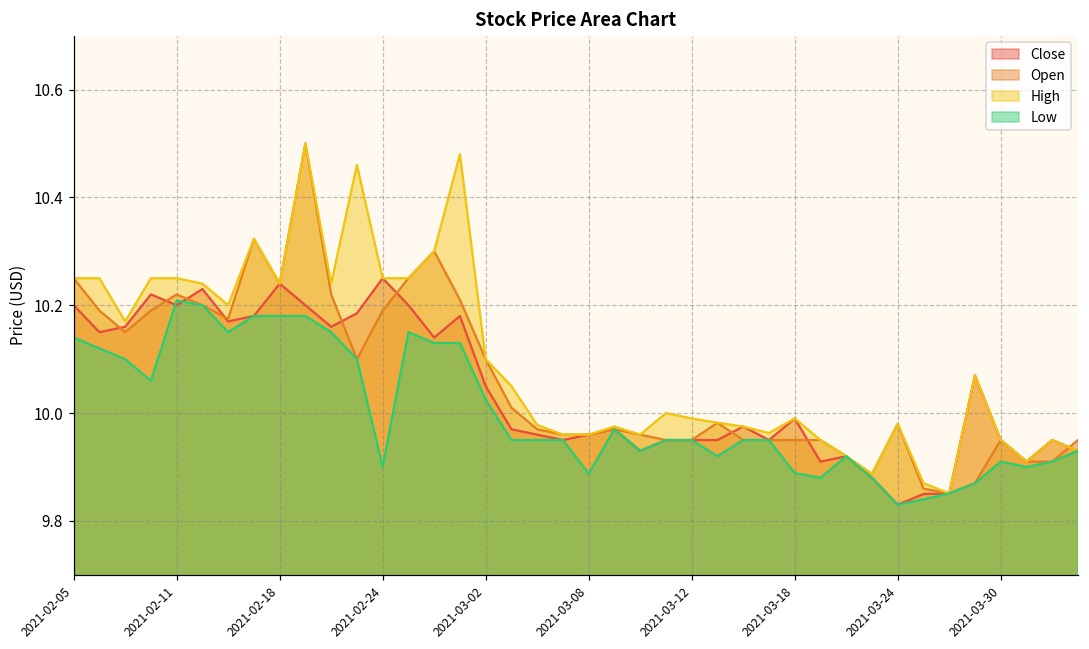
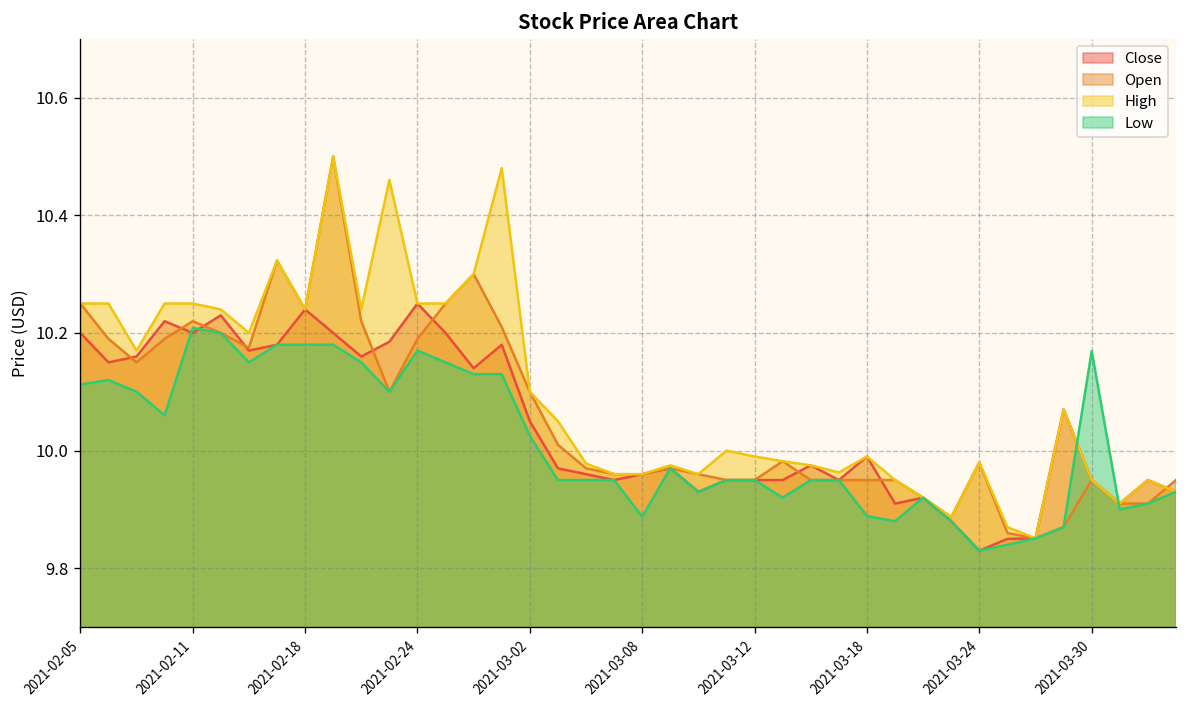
Low, 2021-02-05: 10.14 -> 10.11
Low, 2021-02-24: 9.90 -> 10.17
Low, 2021-03-30: 9.91 -> 10.17
